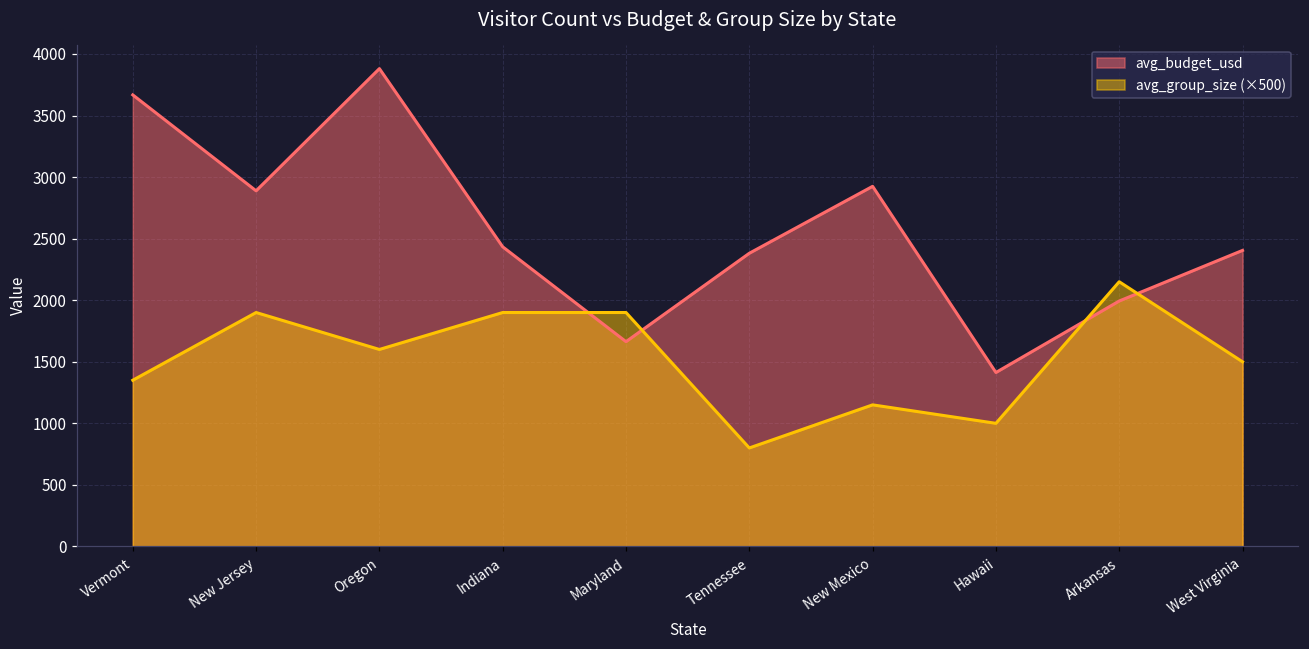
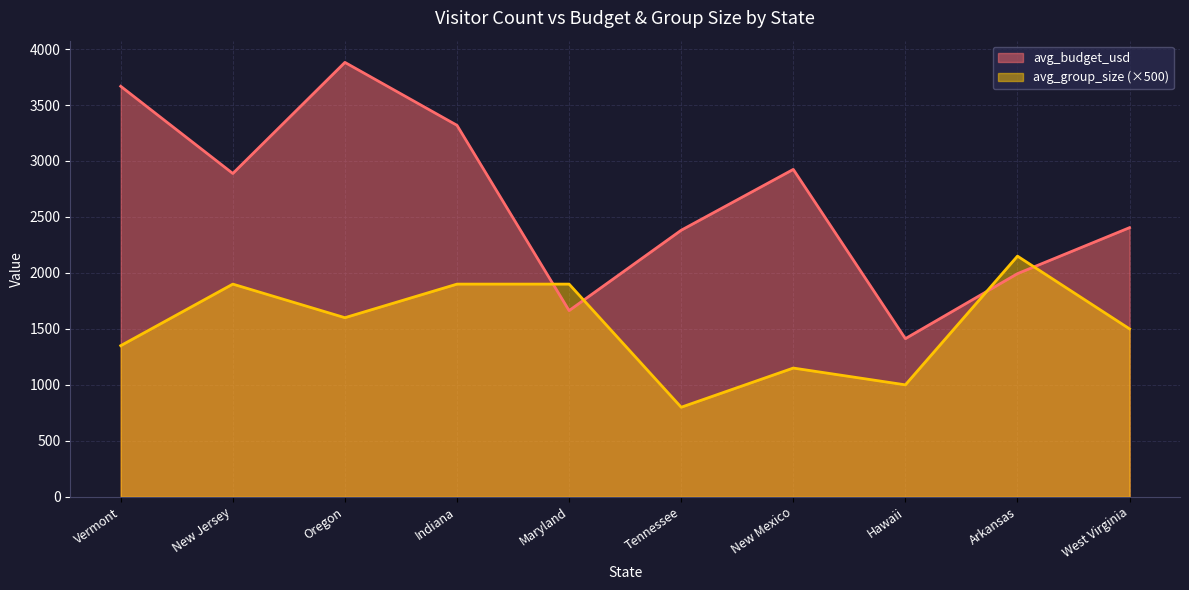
avg_budget_usd, Indiana: 2430 -> 3320
